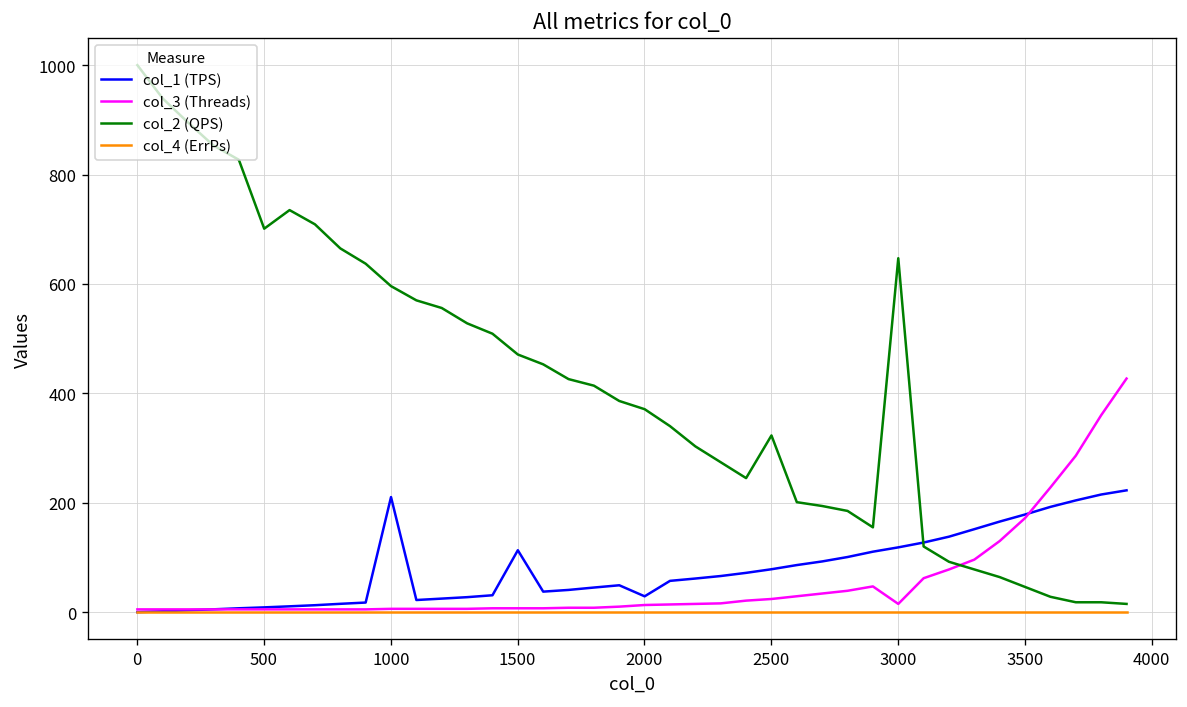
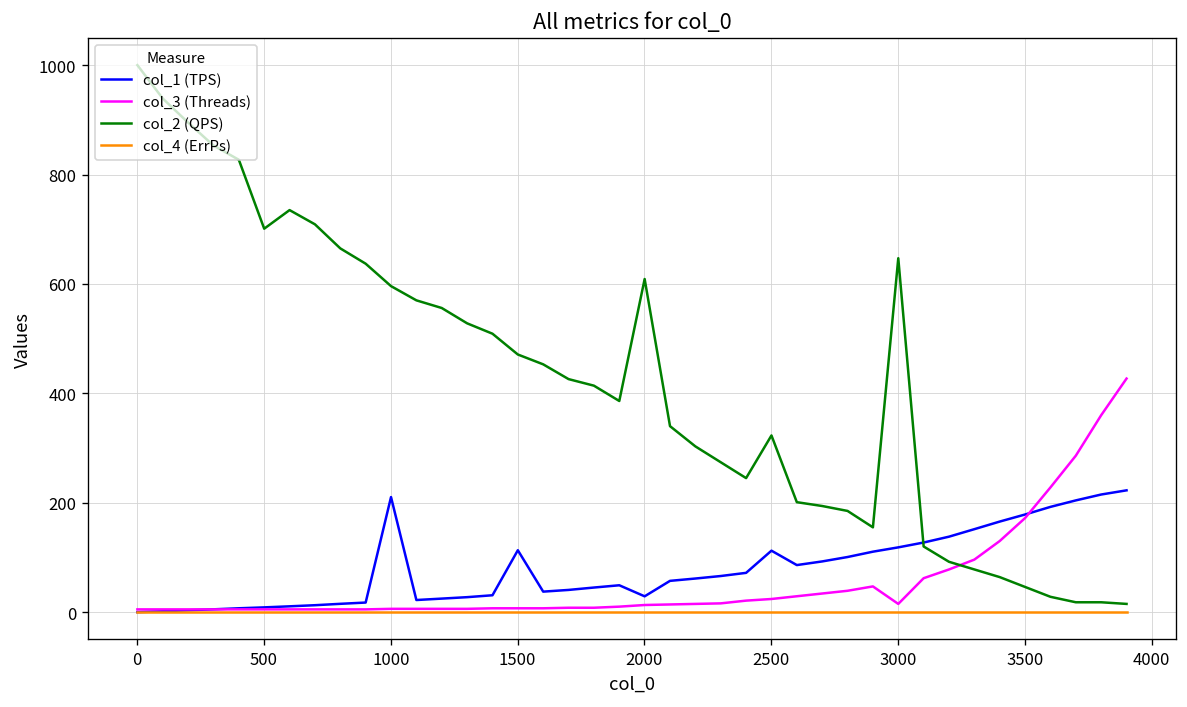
col_2 (QPS), 2000: 370 -> 610
col_1 (TPS), 2500: 80 -> 110
